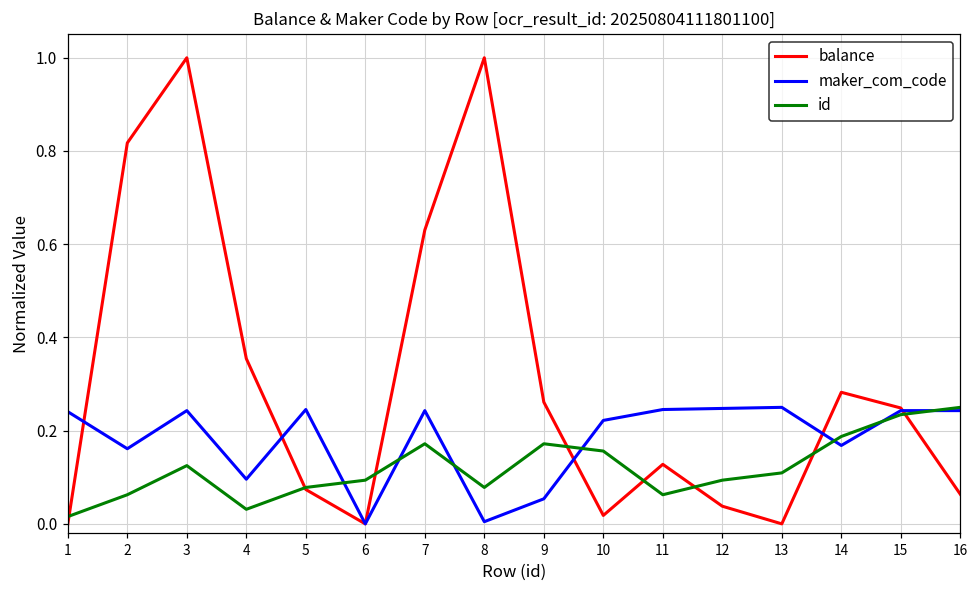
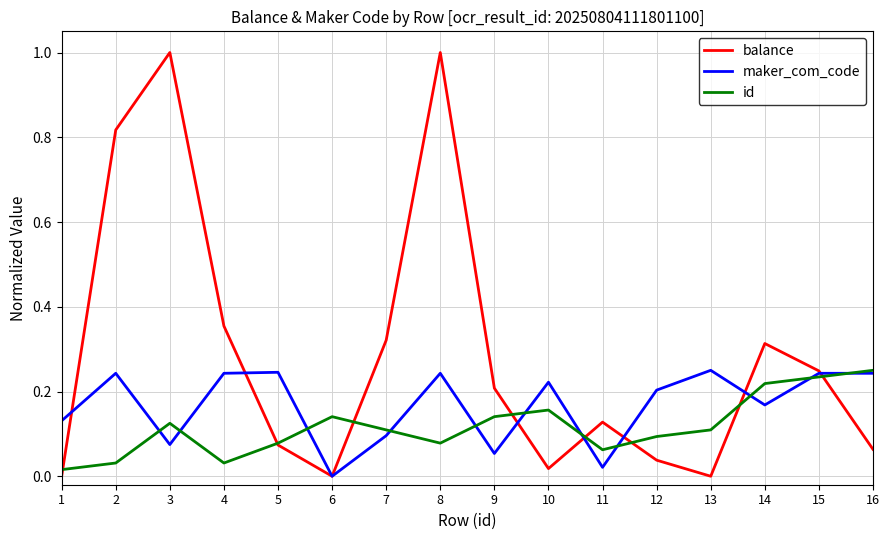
maker_com_code, 1: 0.24 -> 0.13
maker_com_code, 2: 0.16 -> 0.24
id, 2: 0.06 -> 0.03
maker_com_code, 3: 0.24 -> 0.07
maker_com_code, 4: 0.10 -> 0.24
id, 6: 0.09 -> 0.14
balance, 7: 0.63 -> 0.32
maker_com_code, 7: 0.24 -> 0.10
id, 7: 0.17 -> 0.11
maker_com_code, 8: 0.00 -> 0.24
balance, 9: 0.26 -> 0.21
id, 9: 0.17 -> 0.14
maker_com_code, 11: 0.25 -> 0.02
maker_com_code, 12: 0.25 -> 0.20
balance, 14: 0.28 -> 0.31
id, 14: 0.19 -> 0.22
